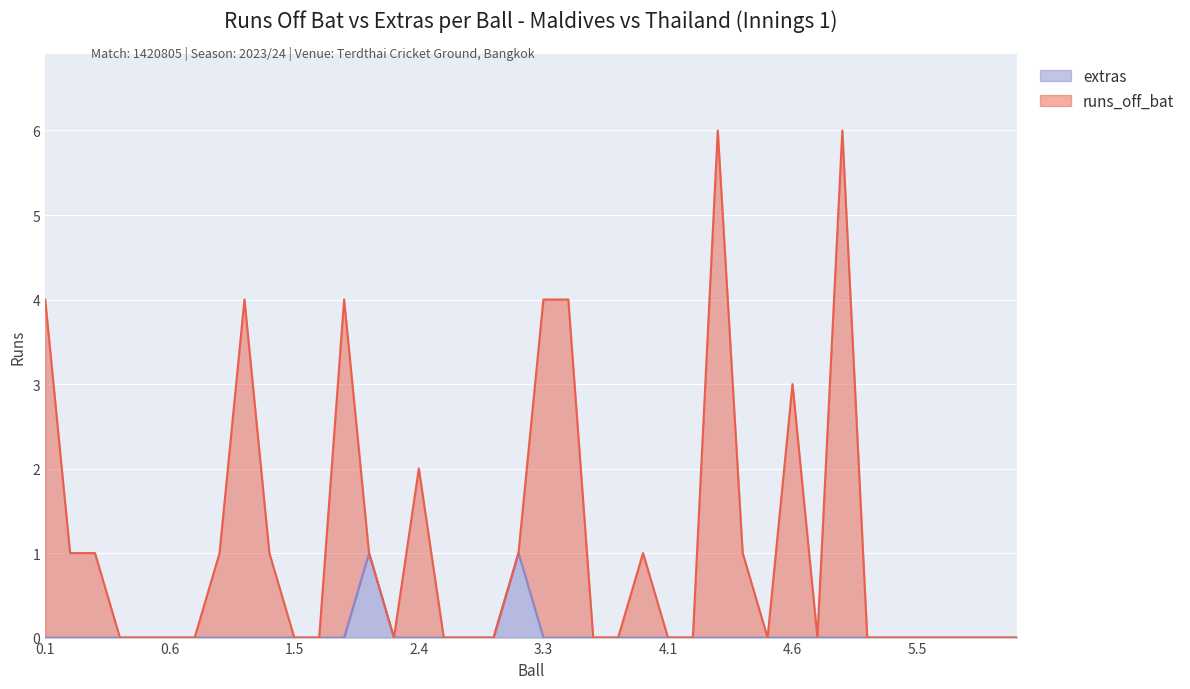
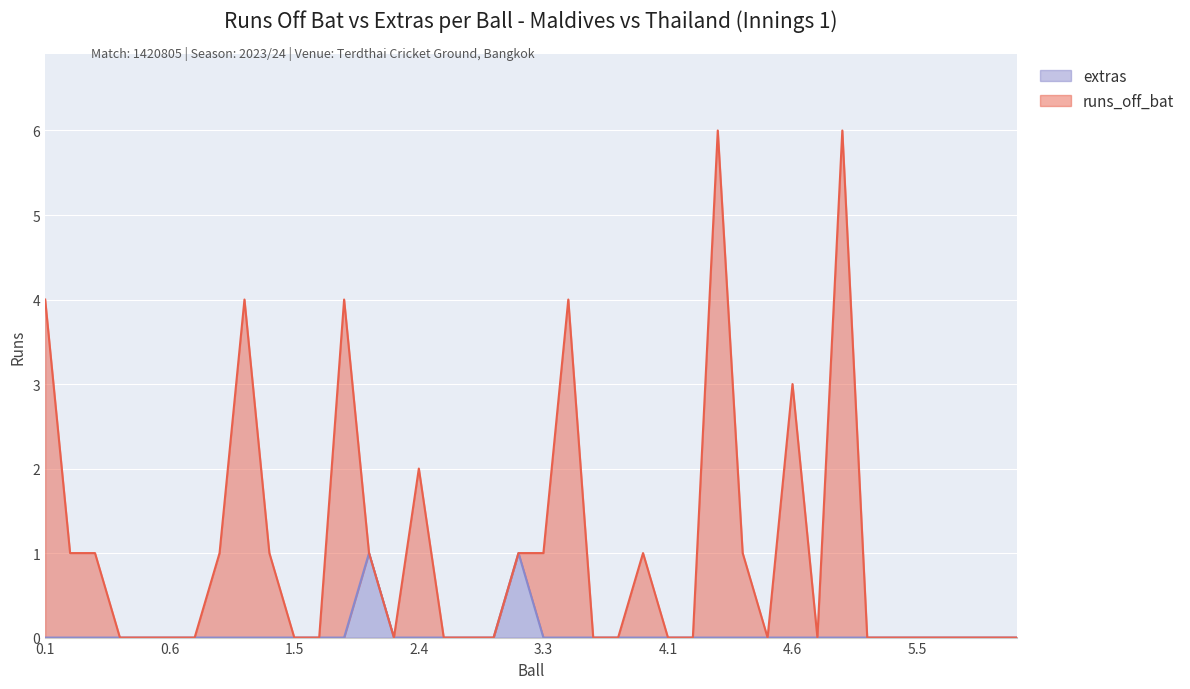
runs_off_bat, 3.3: 4 -> 1
